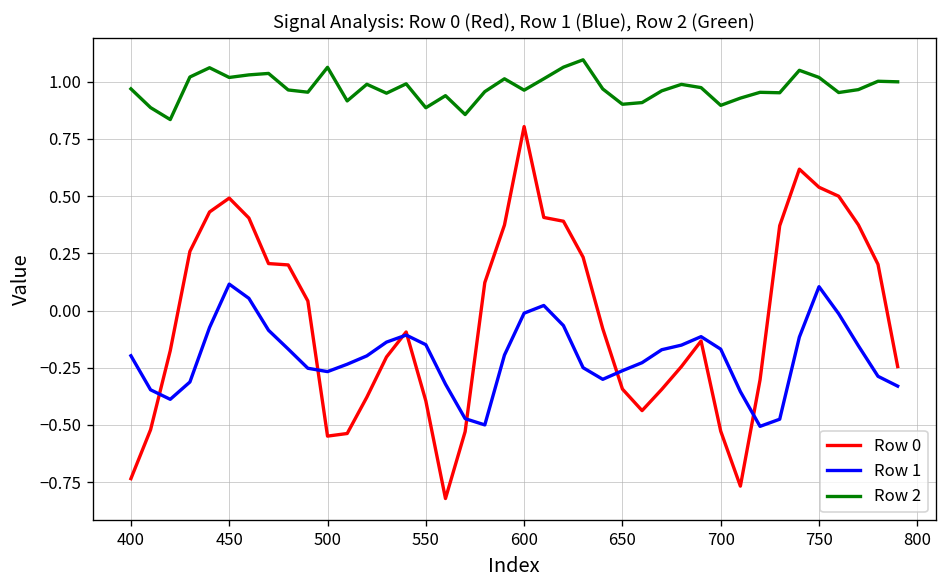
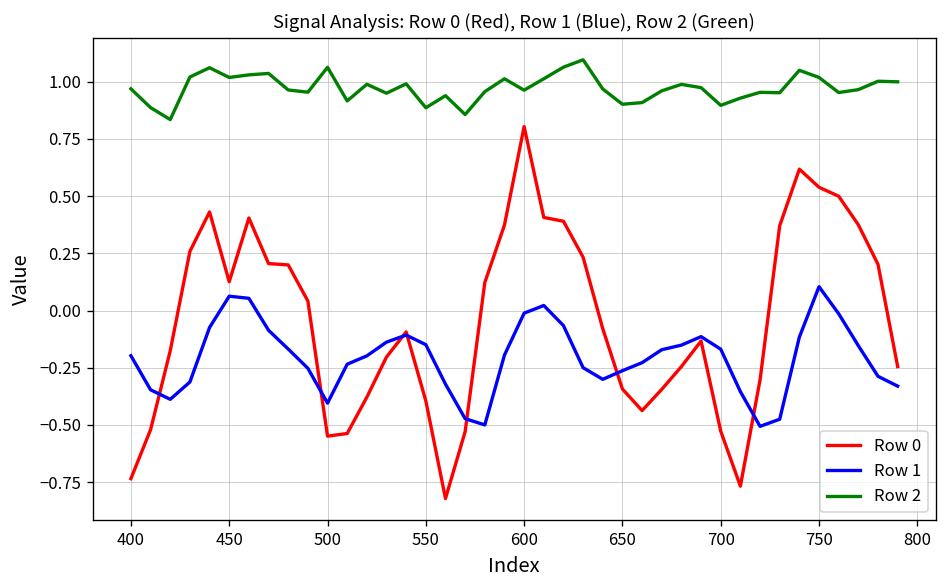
Row 0, 450: 0.49 -> 0.13
Row 1, 450: 0.12 -> 0.06
Row 1, 500: -0.27 -> -0.40
